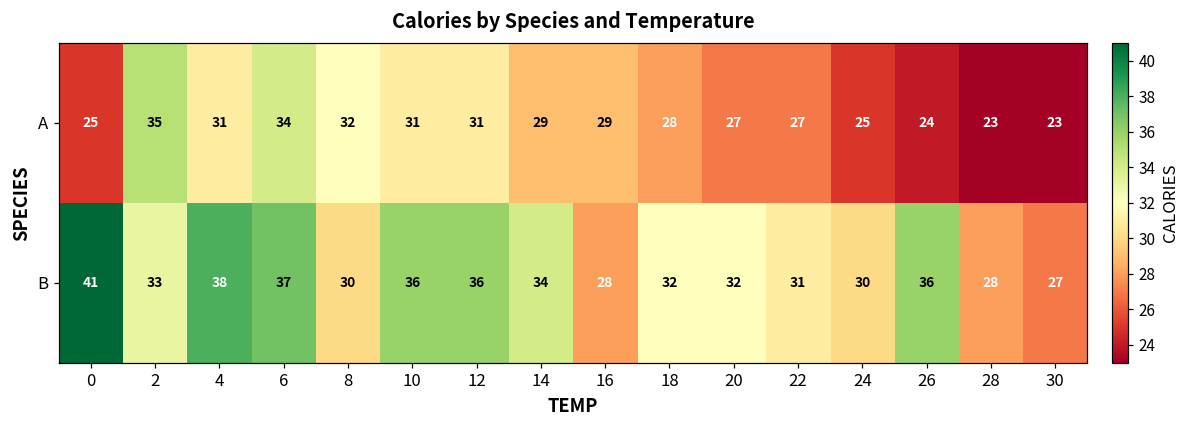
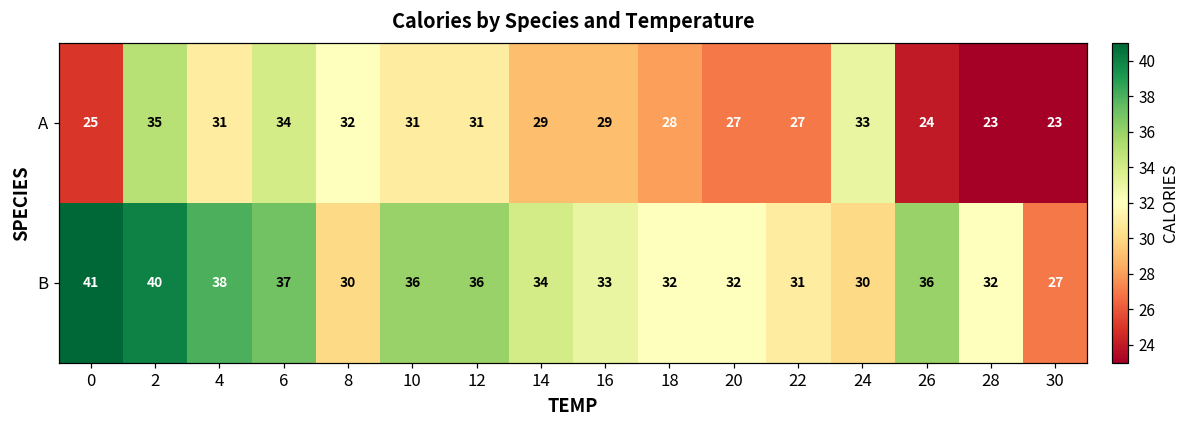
A, 24: 25 -> 33
B, 2: 33 -> 40
B, 16: 28 -> 33
B, 28: 28 -> 32
